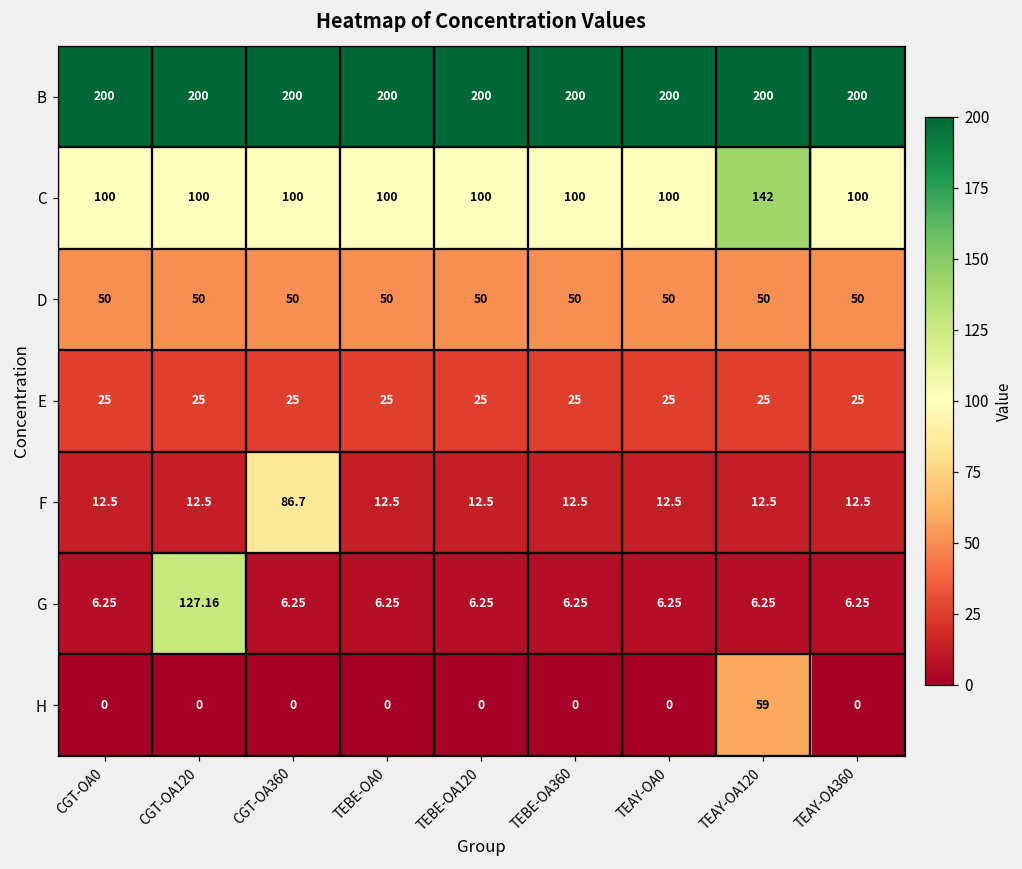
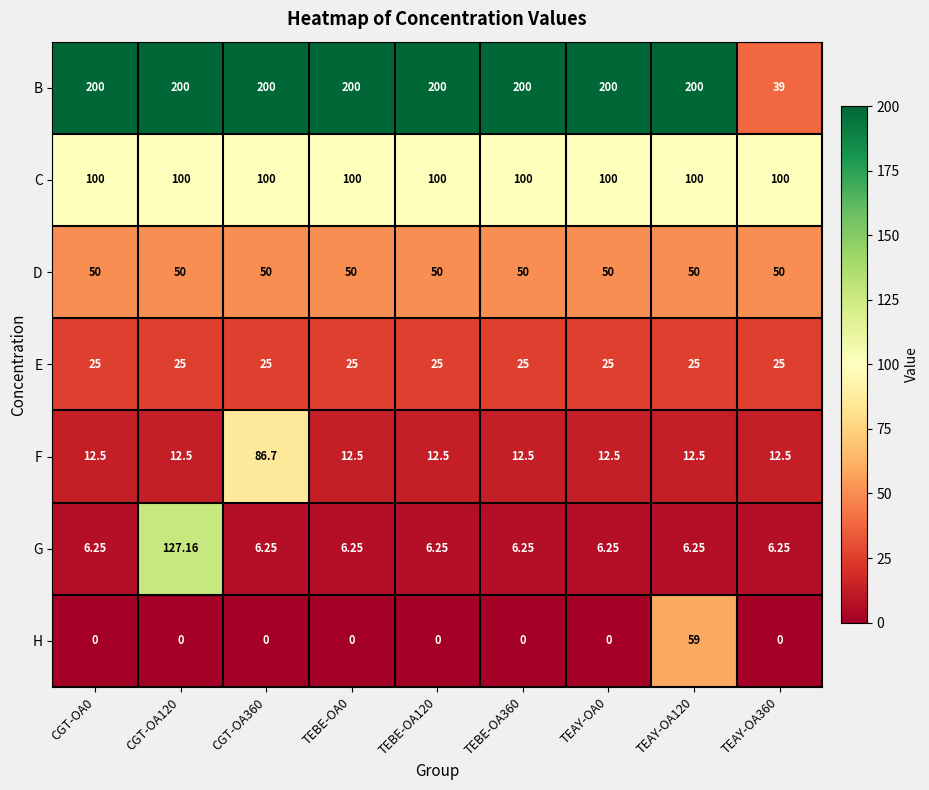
B, TEAY-OA360: 200 -> 39
C, TEAY-OA120: 142 -> 100
